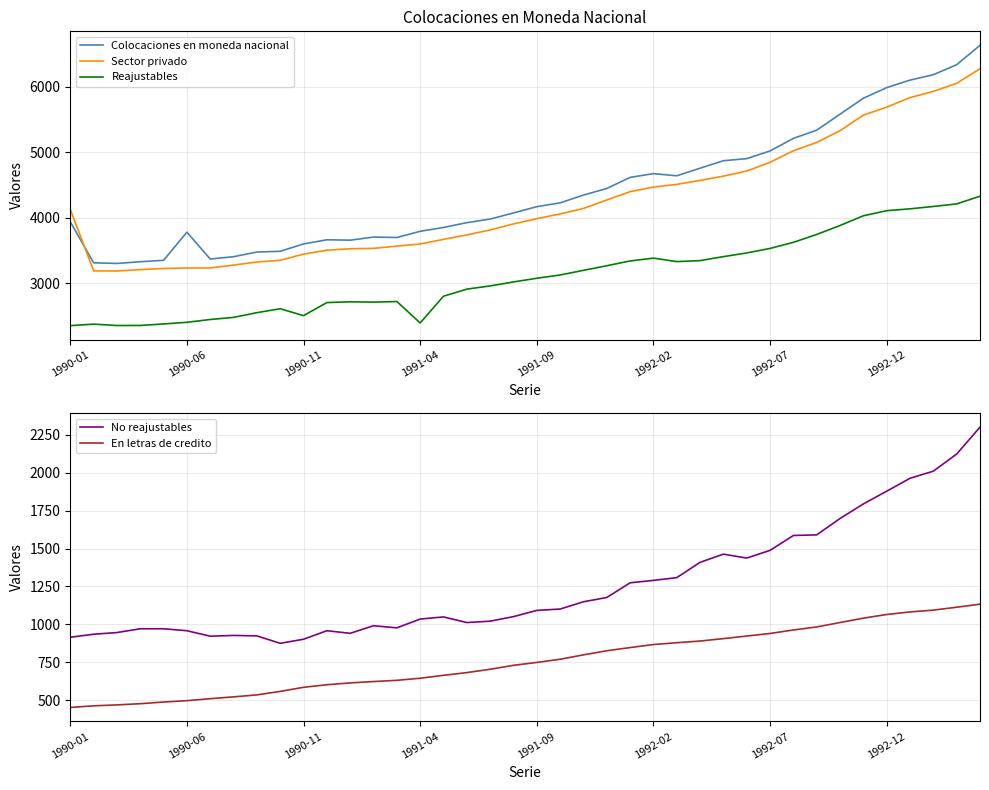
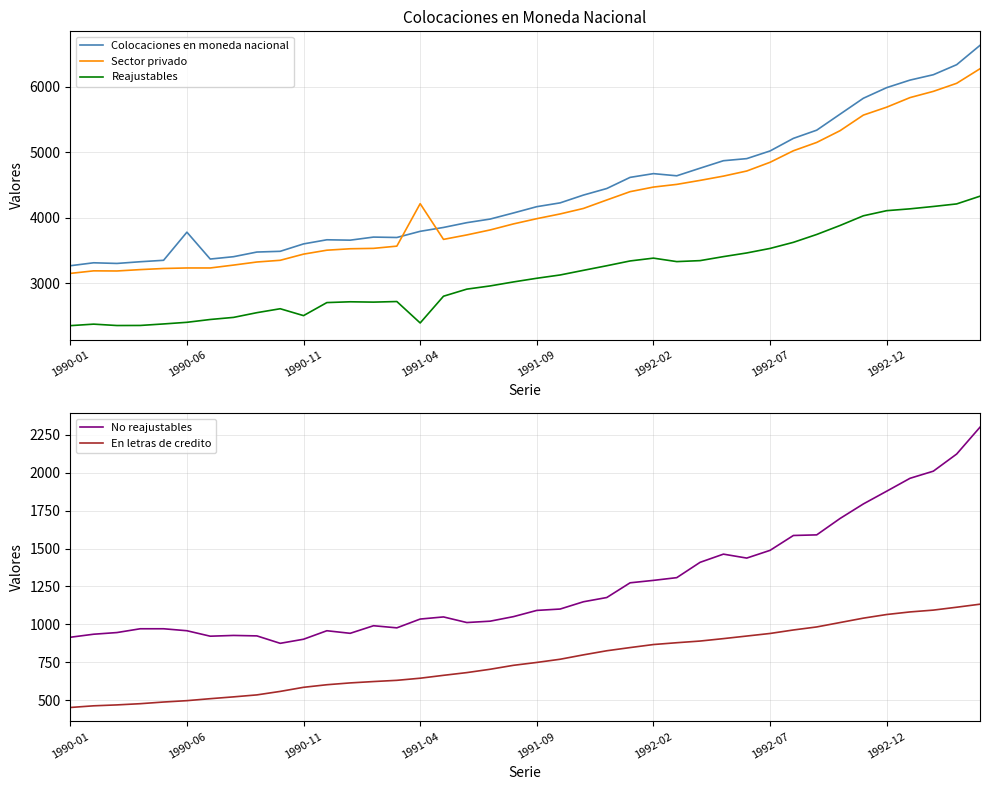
Colocaciones en Moneda Nacional, Colocaciones en moneda nacional, 1990-01: 3900 -> 3300
Colocaciones en Moneda Nacional, Sector privado, 1990-01: 4100 -> 3200
Colocaciones en Moneda Nacional, Sector privado, 1991-04: 3600 -> 4200
